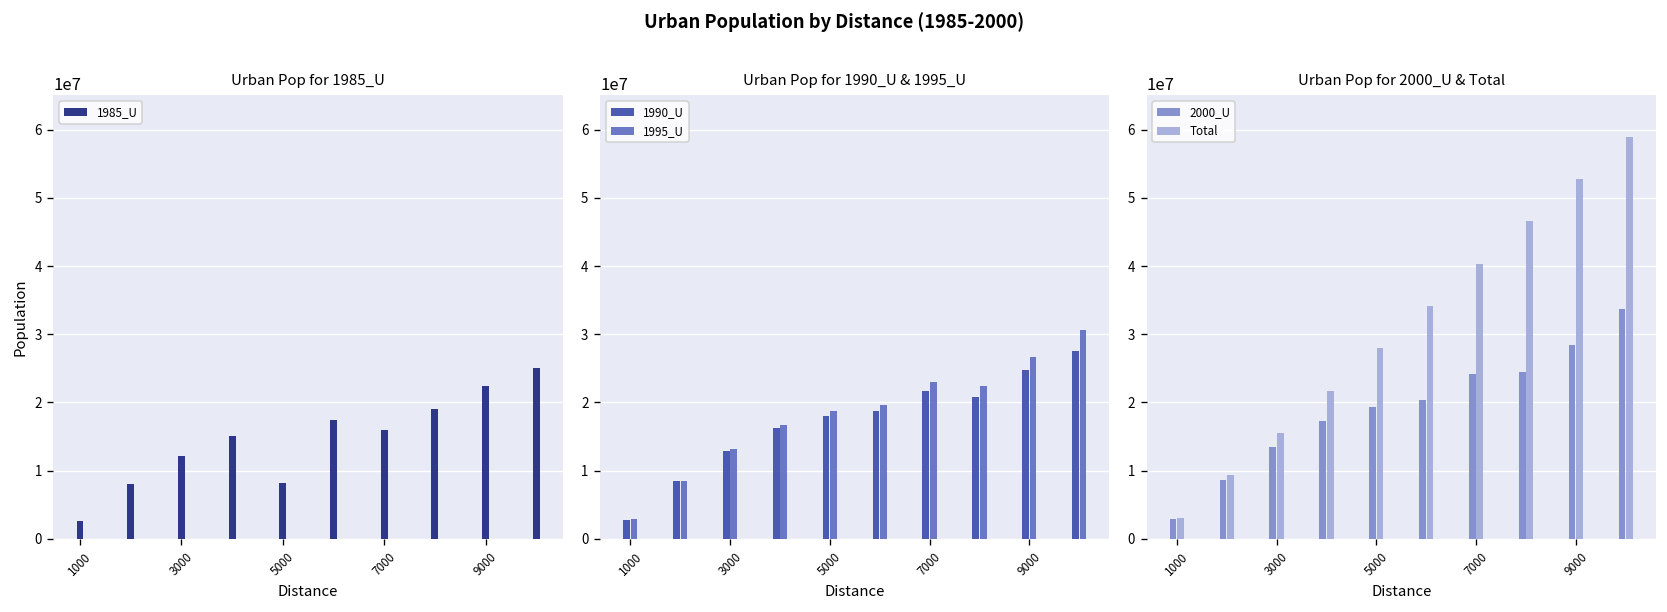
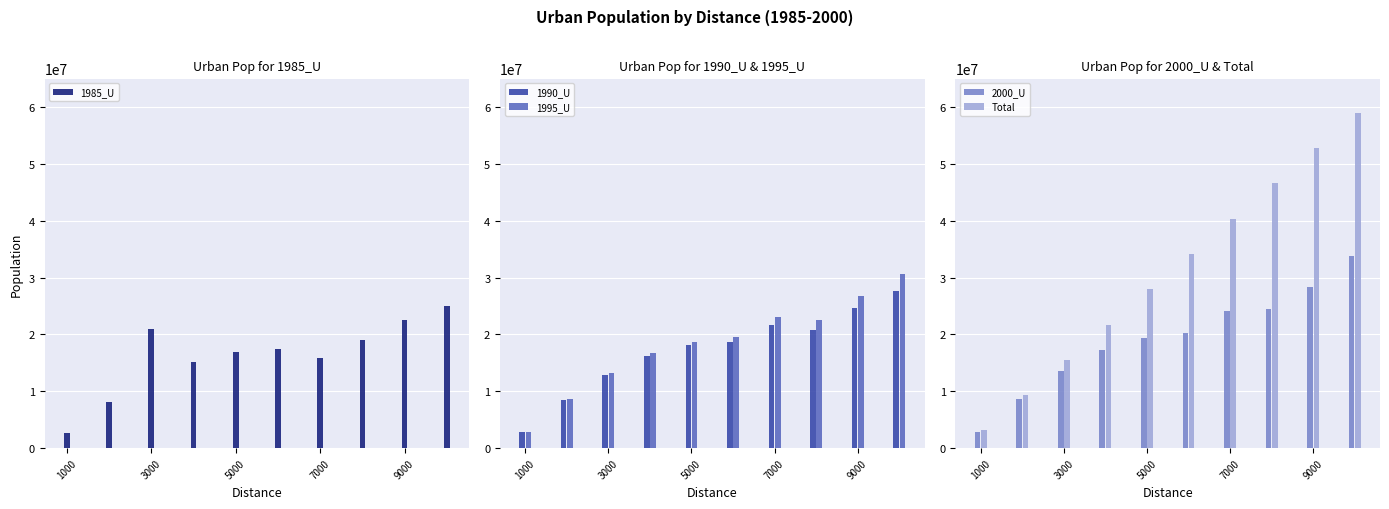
Urban Pop for 1985_U, 3000: 12000000 -> 21000000
Urban Pop for 1985_U, 5000: 8000000 -> 17000000
